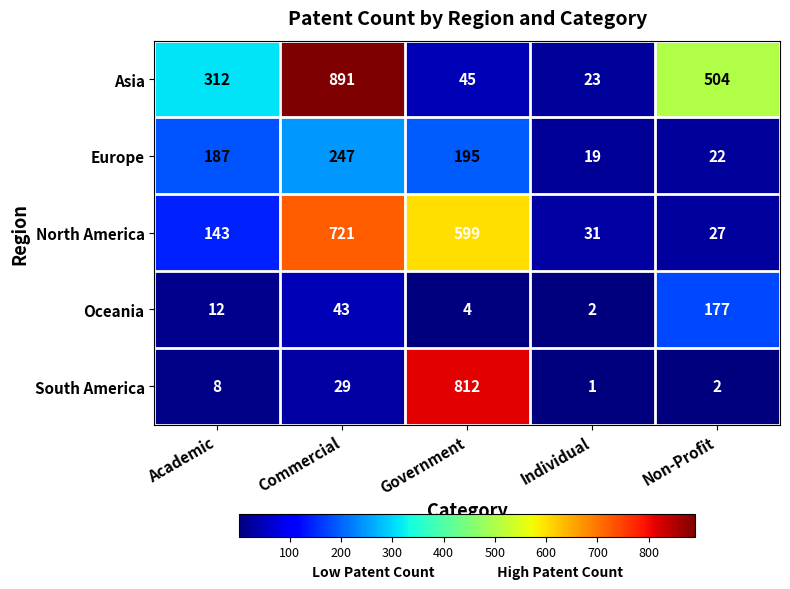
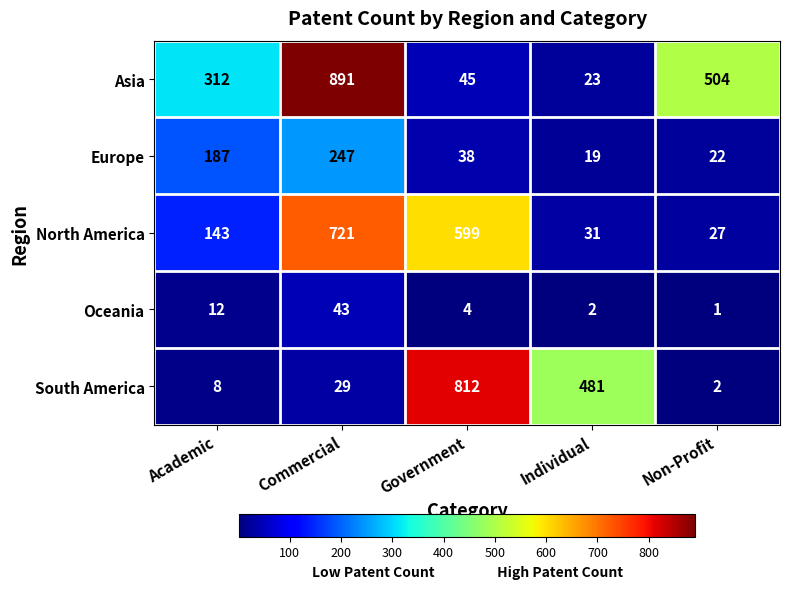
Europe, Government: 195 -> 38
Oceania, Non-Profit: 177 -> 1
South America, Individual: 1 -> 481
